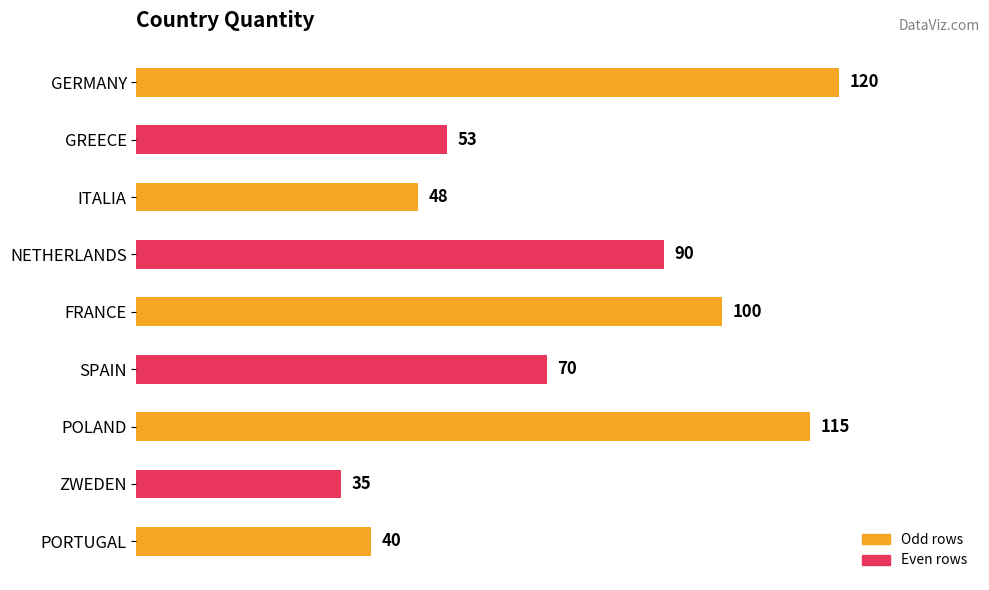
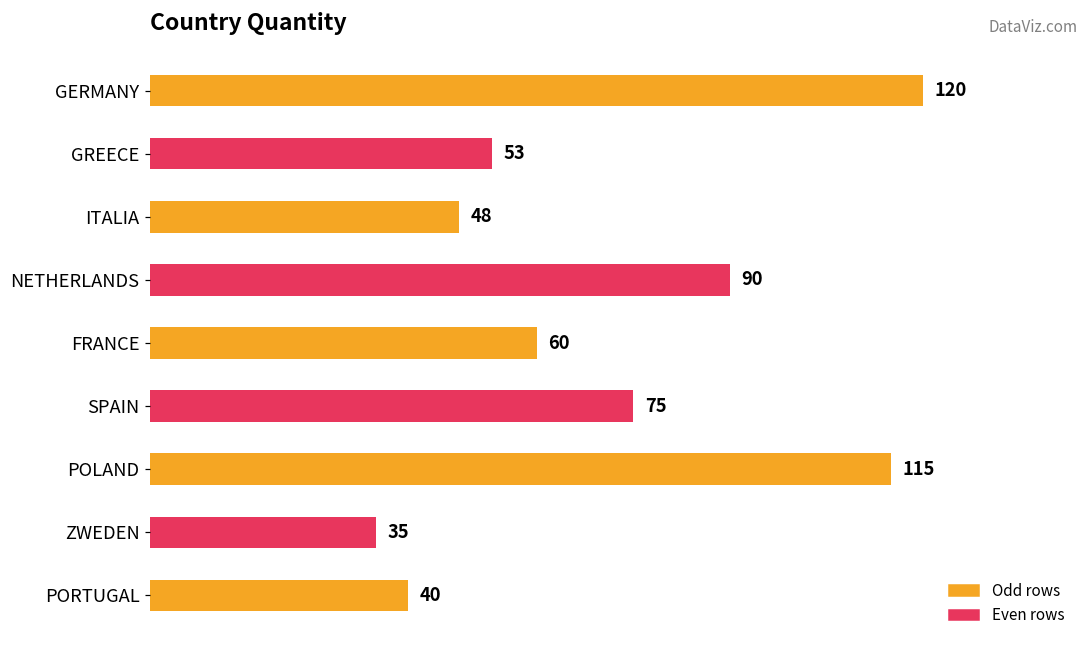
FRANCE: 100 -> 60
SPAIN: 70 -> 75
